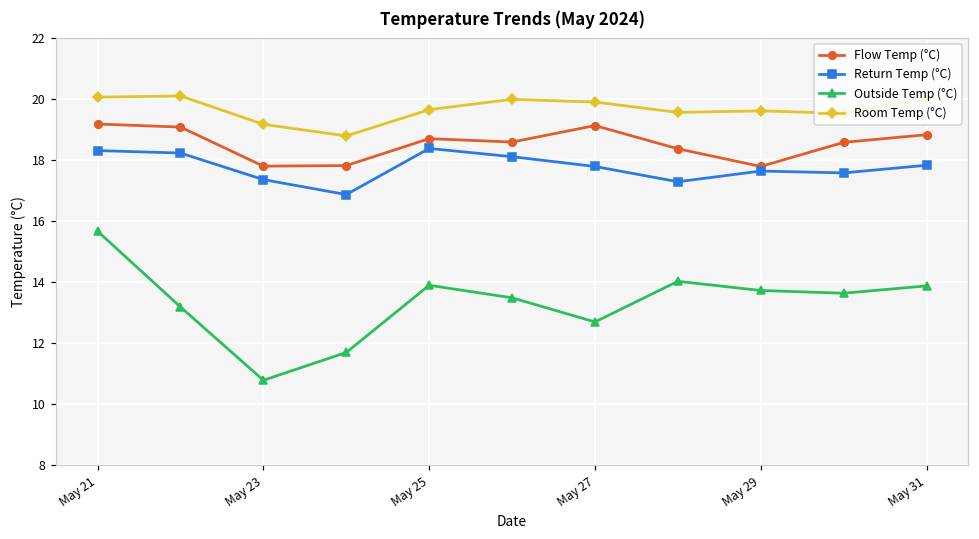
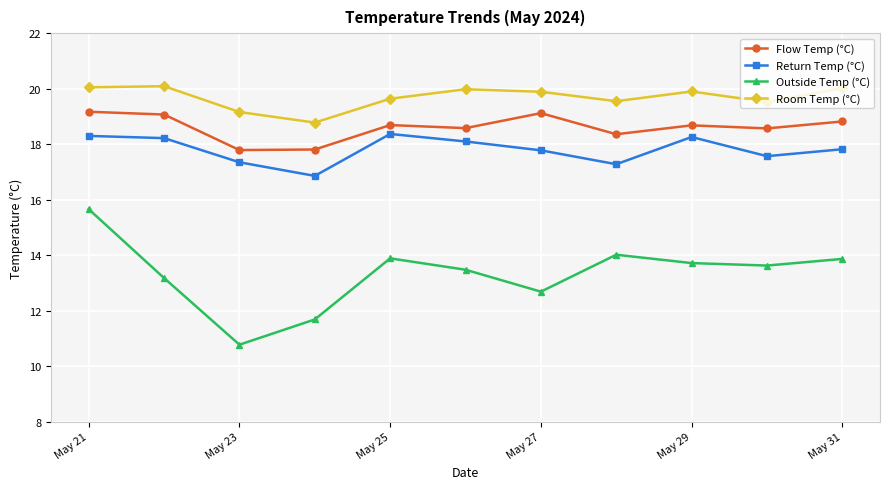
Flow Temp (°C), May 29: 17.8 -> 18.7
Return Temp (°C), May 29: 17.6 -> 18.3
Room Temp (°C), May 29: 19.6 -> 19.9
